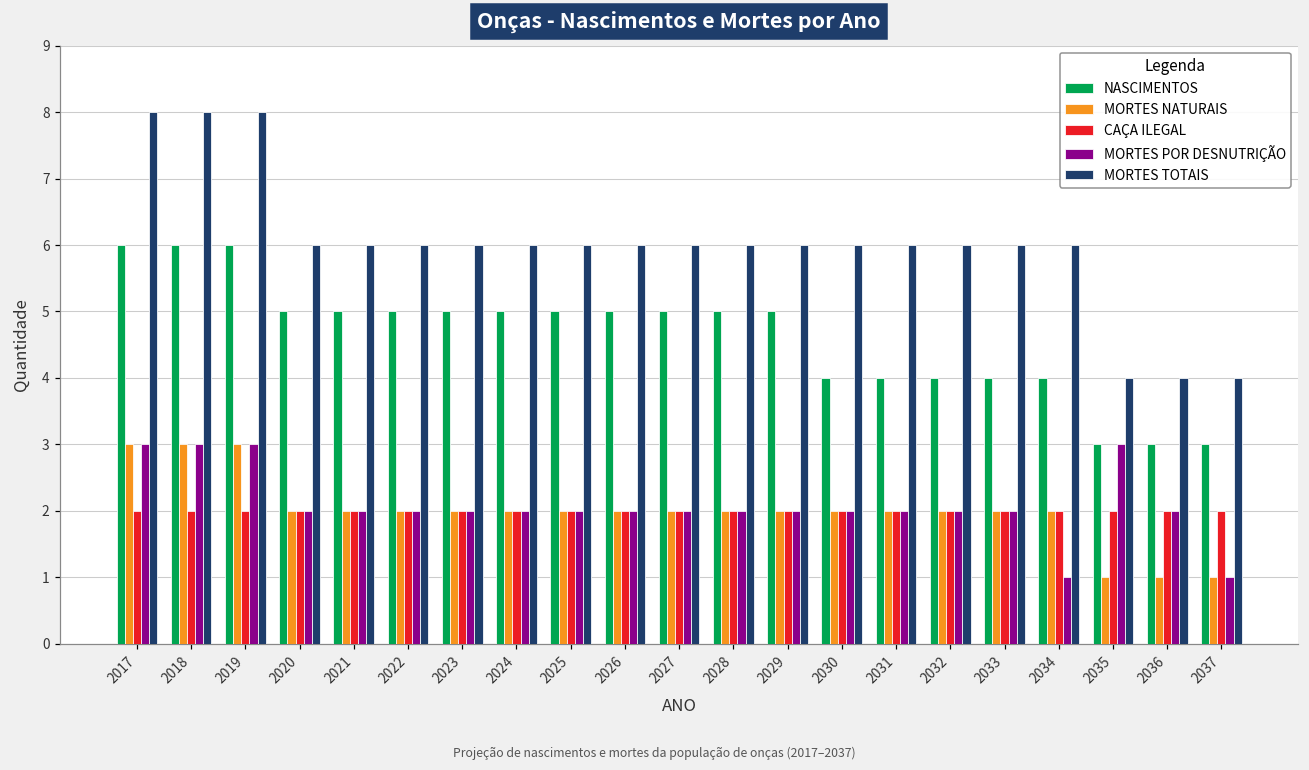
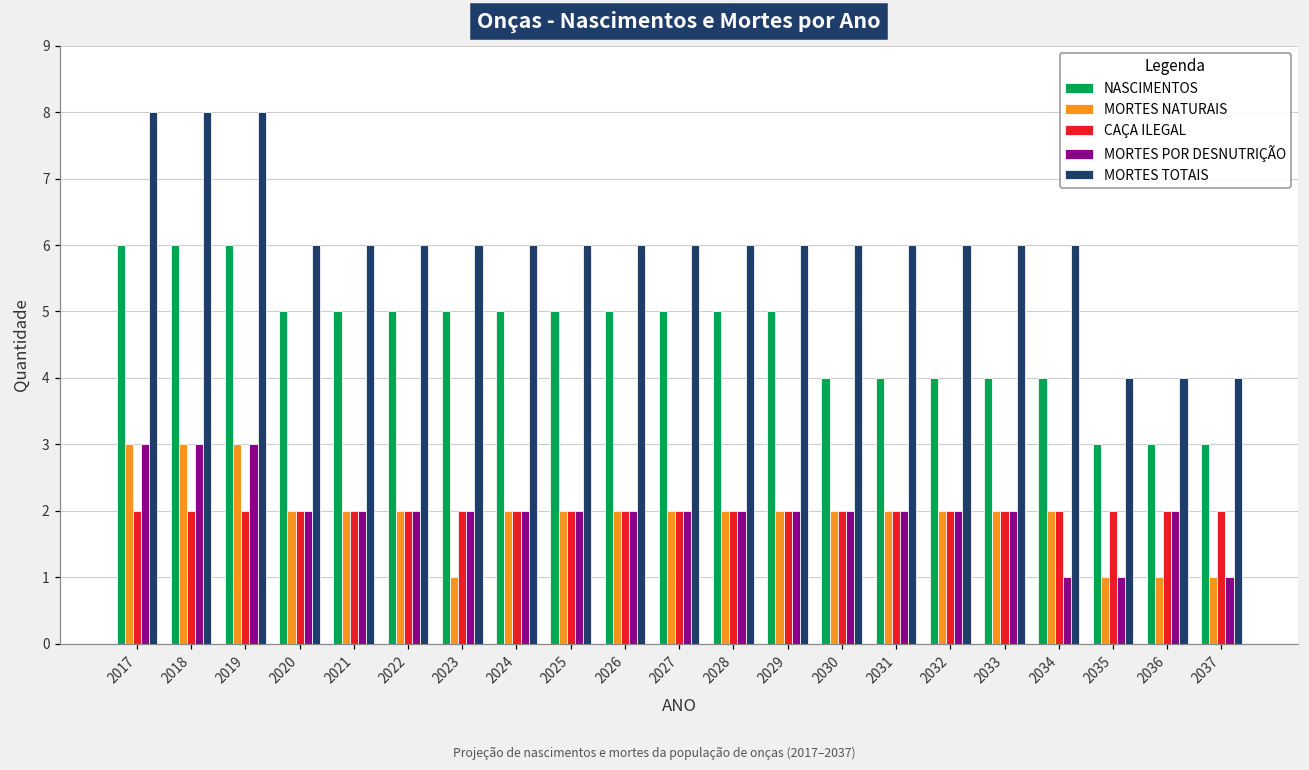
MORTES NATURAIS, 2023: 2 -> 1
MORTES POR DESNUTRIÇÃO, 2035: 3 -> 1
